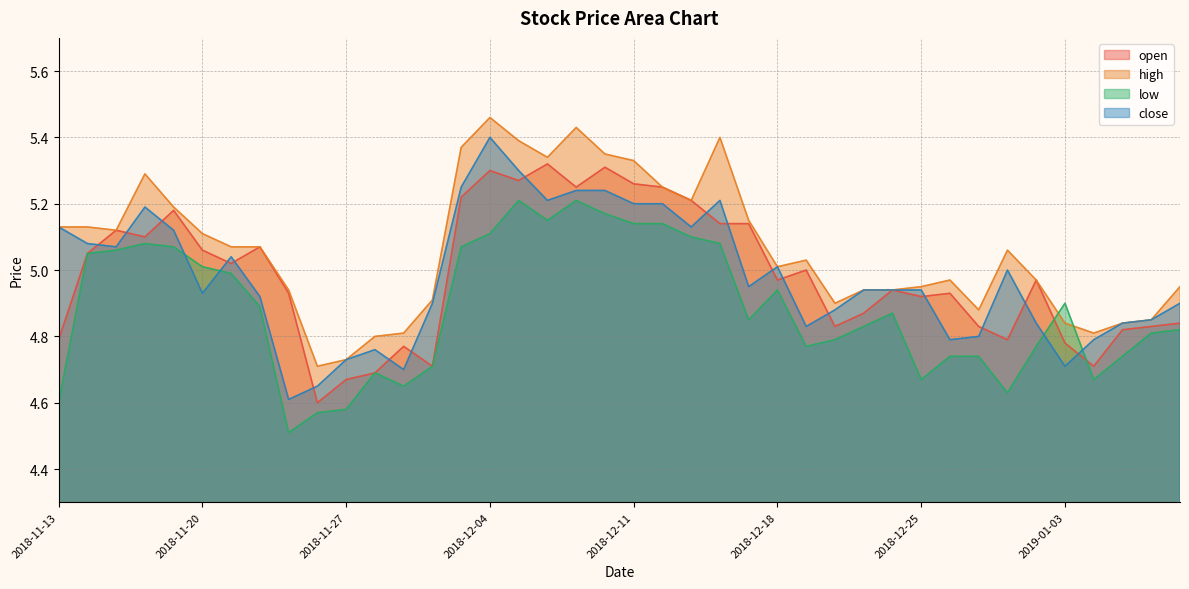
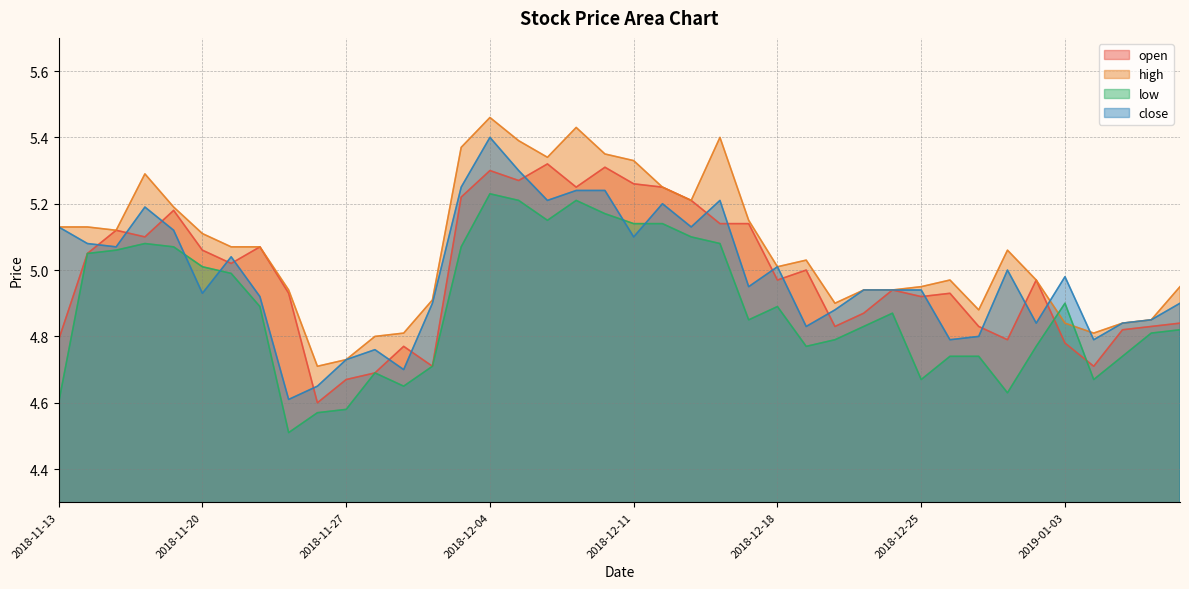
low, 2018-12-04: 5.11 -> 5.23
close, 2018-12-11: 5.2 -> 5.1
low, 2018-12-18: 4.94 -> 4.89
close, 2019-01-03: 4.71 -> 4.98
